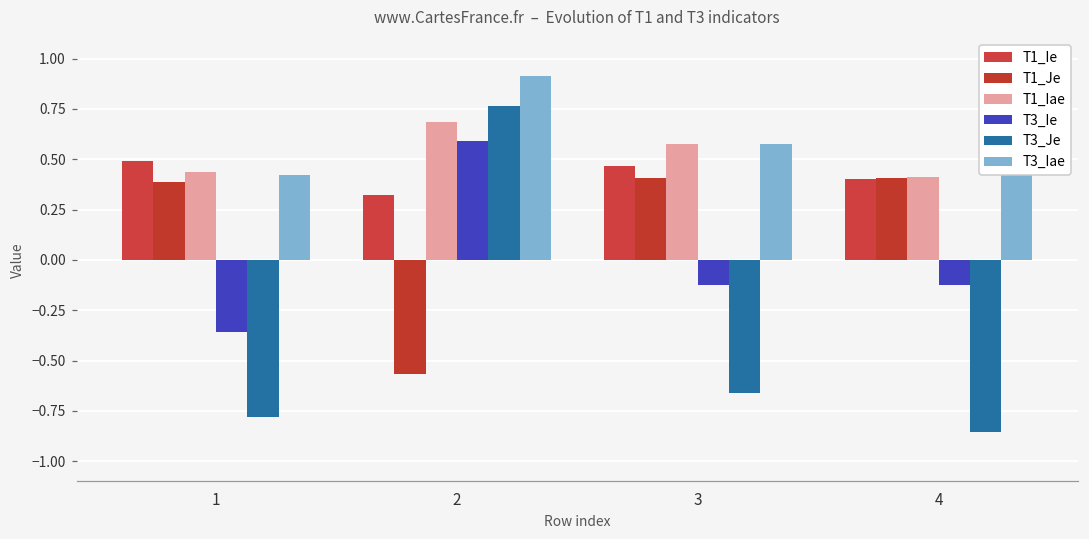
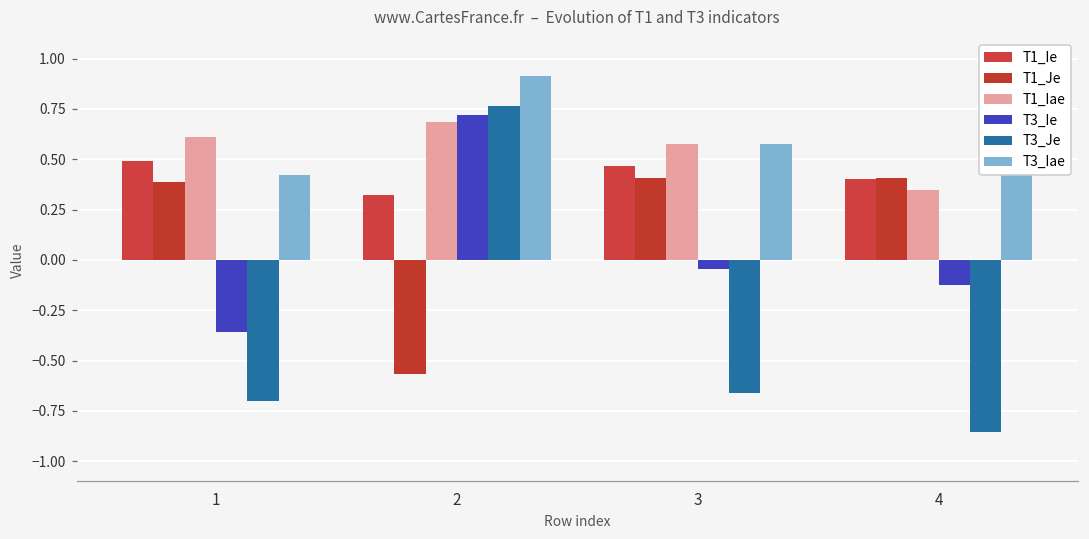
T1_Iae, 1: 0.44 -> 0.61
T3_Je, 1: -0.78 -> -0.70
T3_Ie, 2: 0.59 -> 0.72
T3_Ie, 3: -0.13 -> -0.05
T1_Iae, 4: 0.41 -> 0.35
